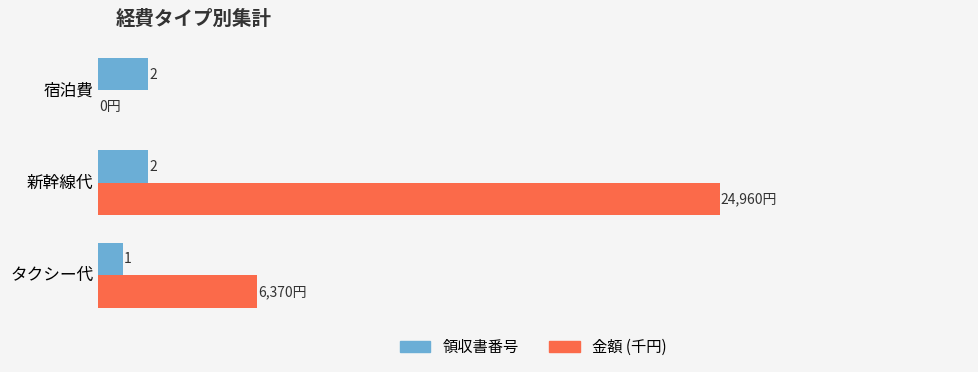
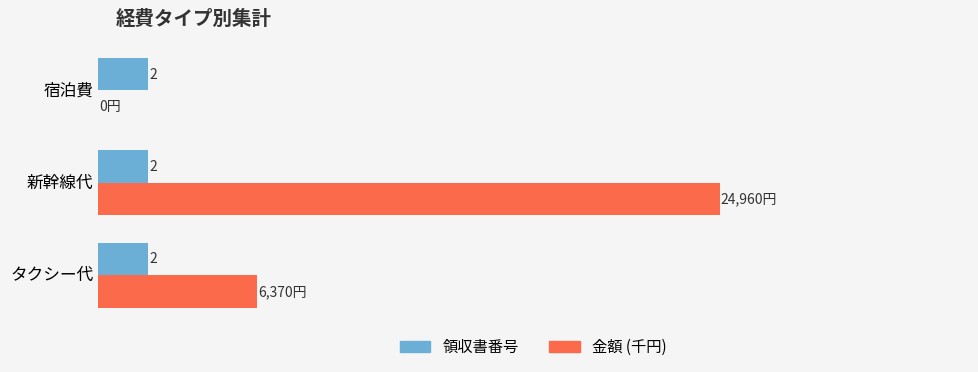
領収書番号, タクシー代: 1 -> 2
